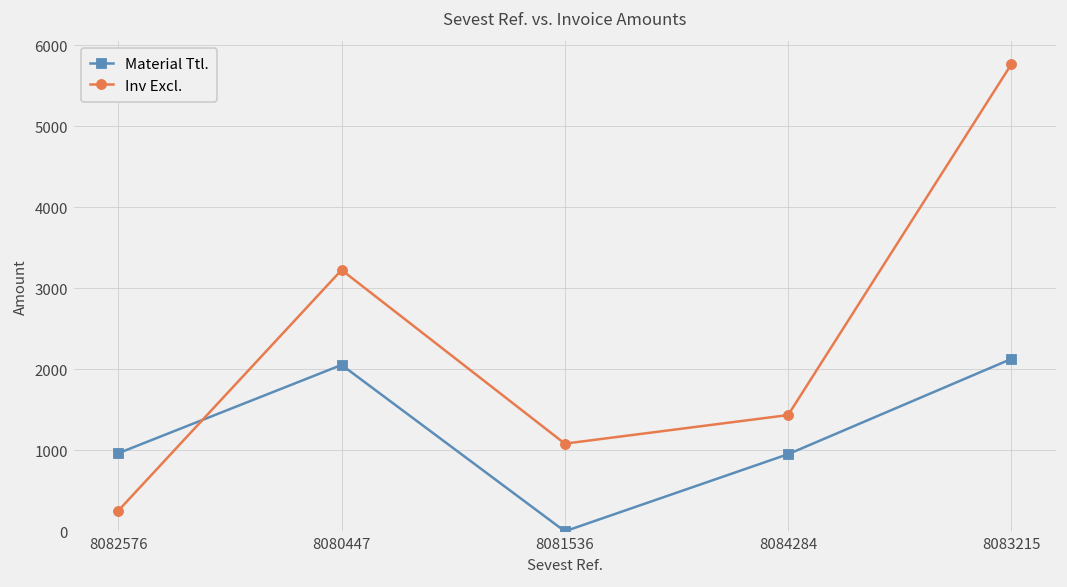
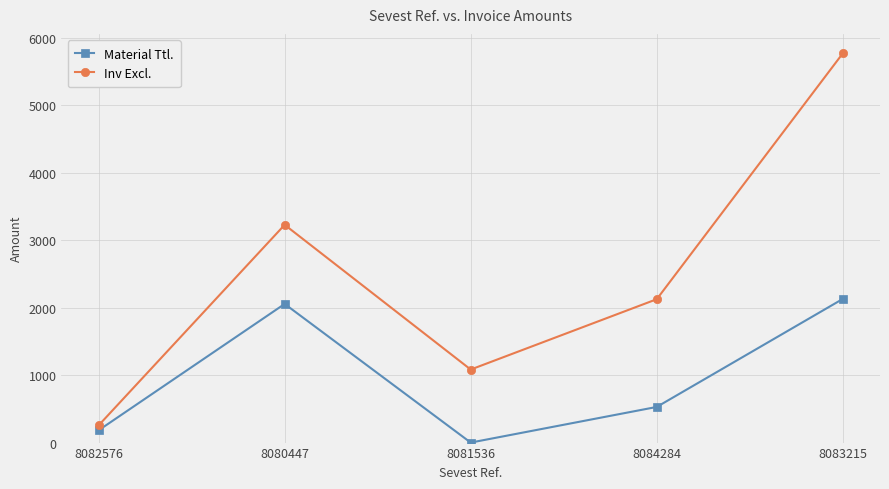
Material Ttl., 8082576: 1000 -> 200
Material Ttl., 8084284: 1000 -> 500
Inv Excl., 8084284: 1400 -> 2100
